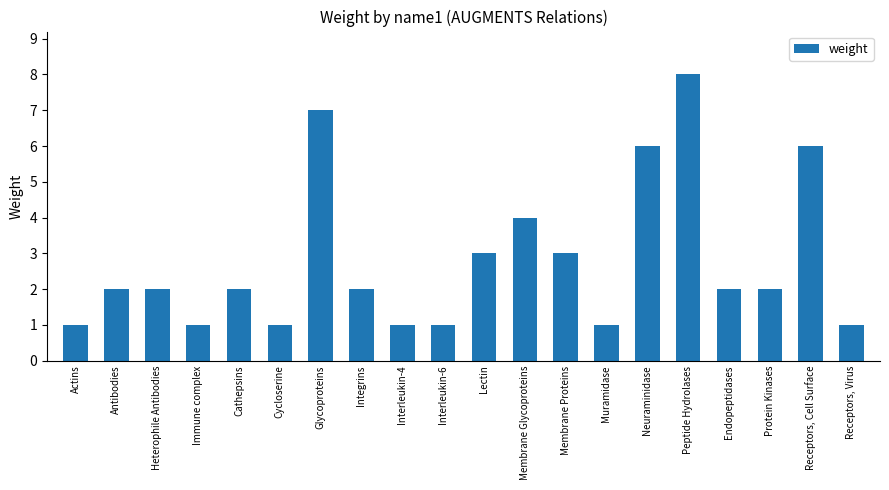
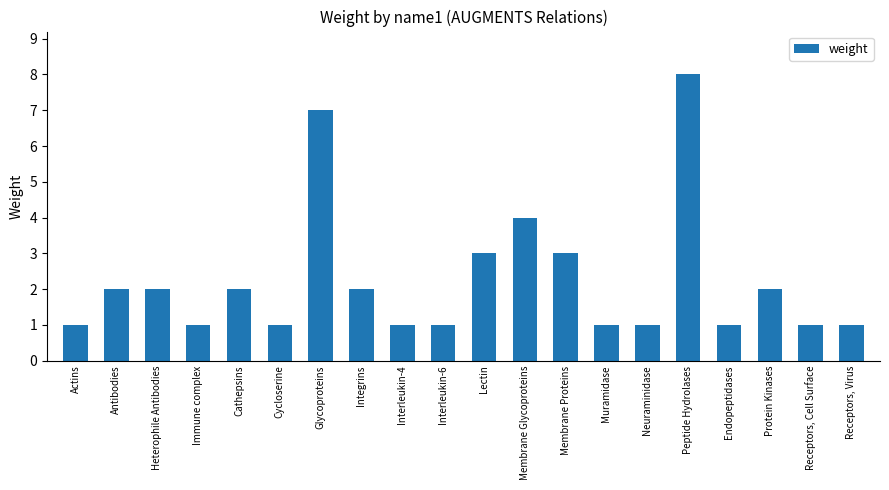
Neuraminidase: 6 -> 1
Endopeptidases: 2 -> 1
Receptors, Cell Surface: 6 -> 1
